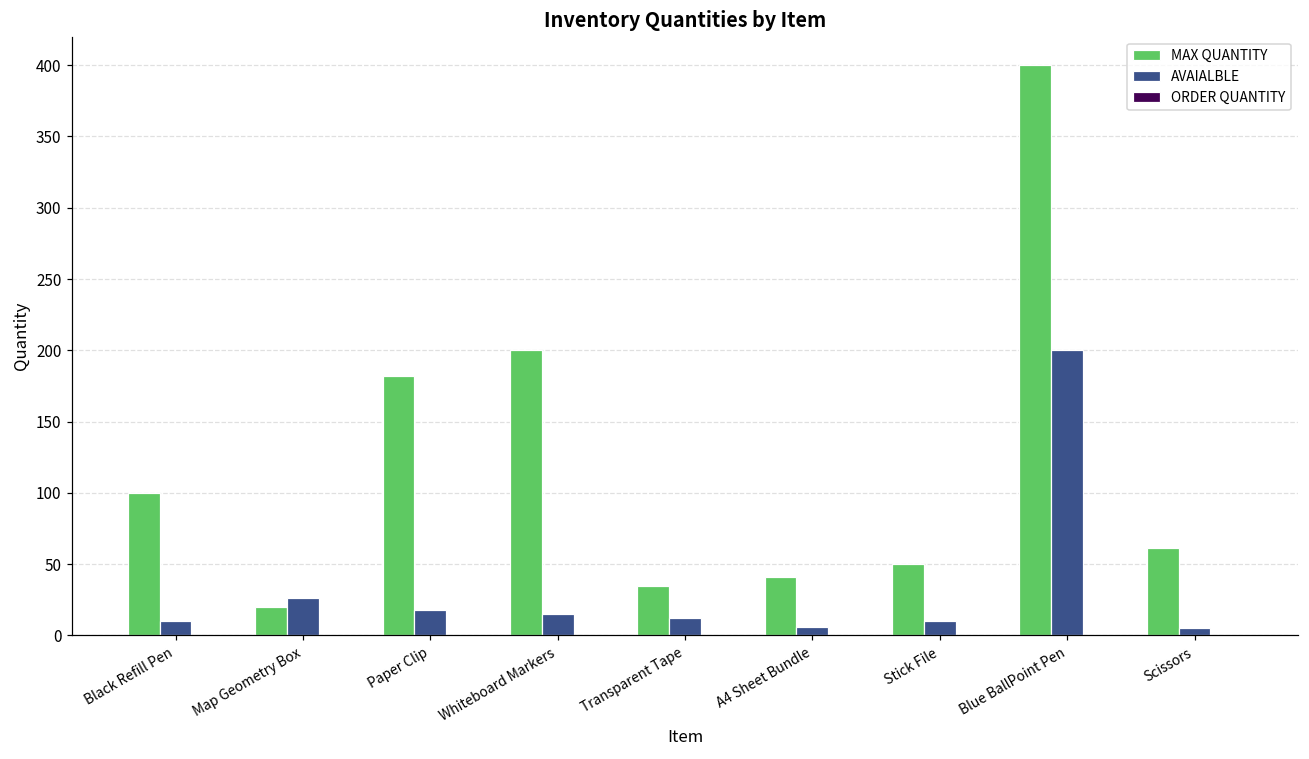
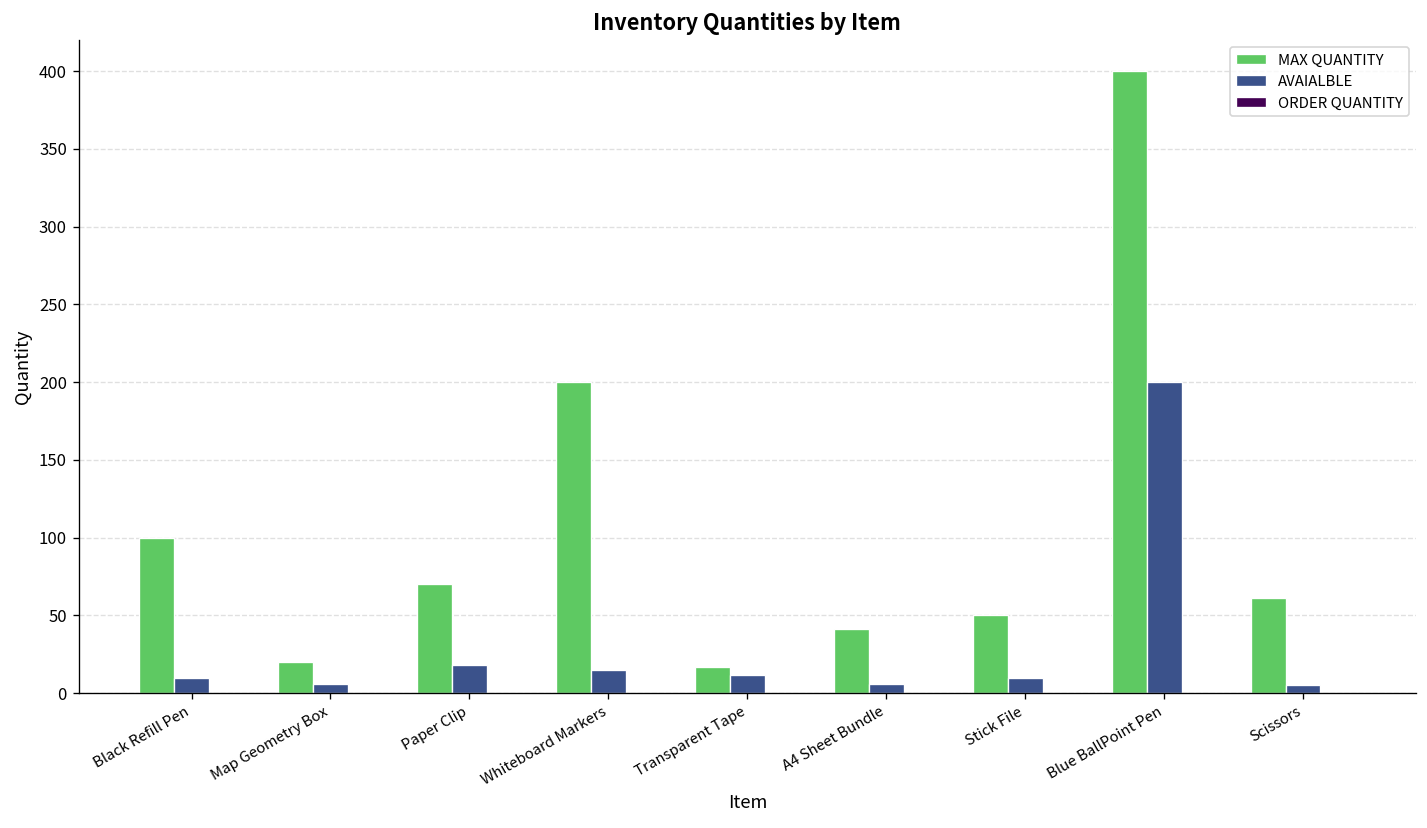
AVAIALBLE, Map Geometry Box: 26 -> 6
MAX QUANTITY, Paper Clip: 182 -> 70
MAX QUANTITY, Transparent Tape: 35 -> 17
